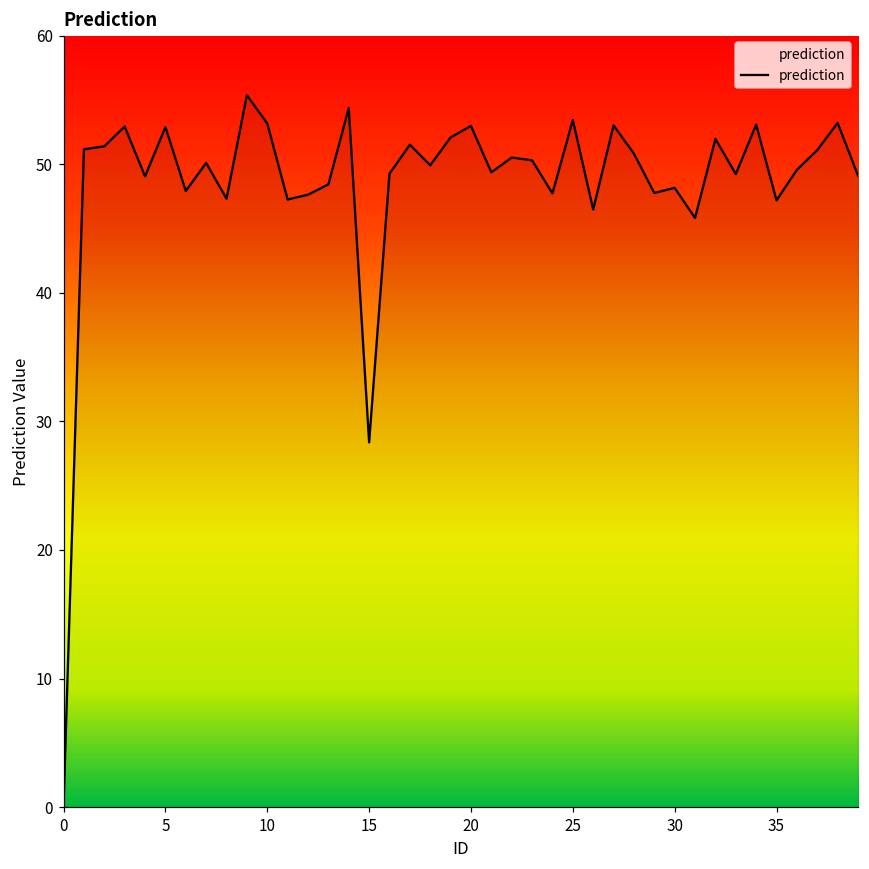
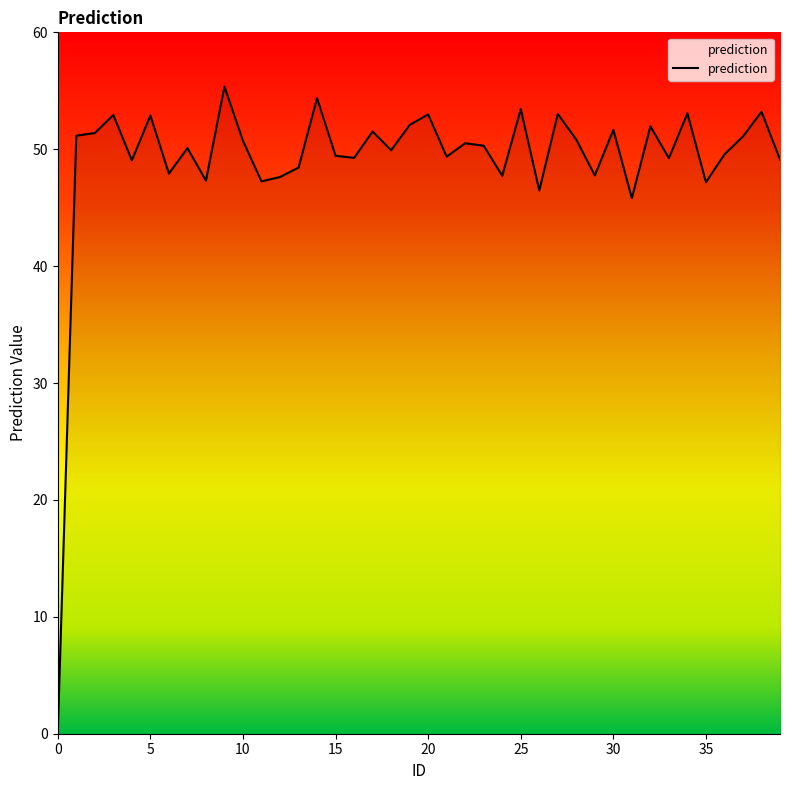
10: 53.2 -> 50.7
15: 28.4 -> 49.4
30: 48.2 -> 51.7
